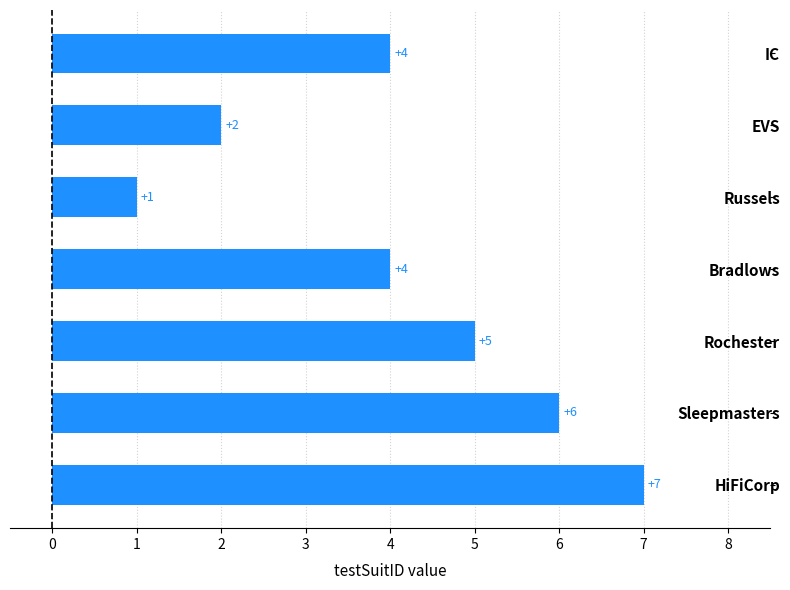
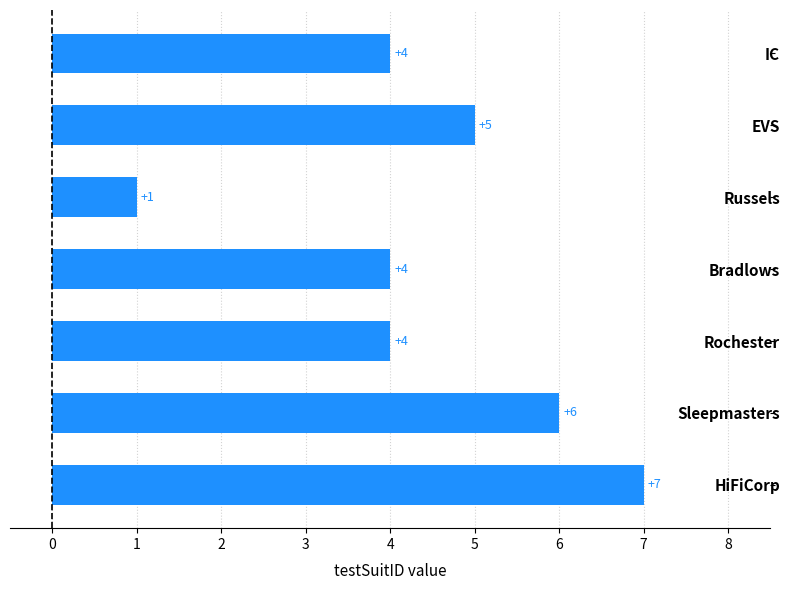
EVS: +2 -> +5
Rochester: +5 -> +4
